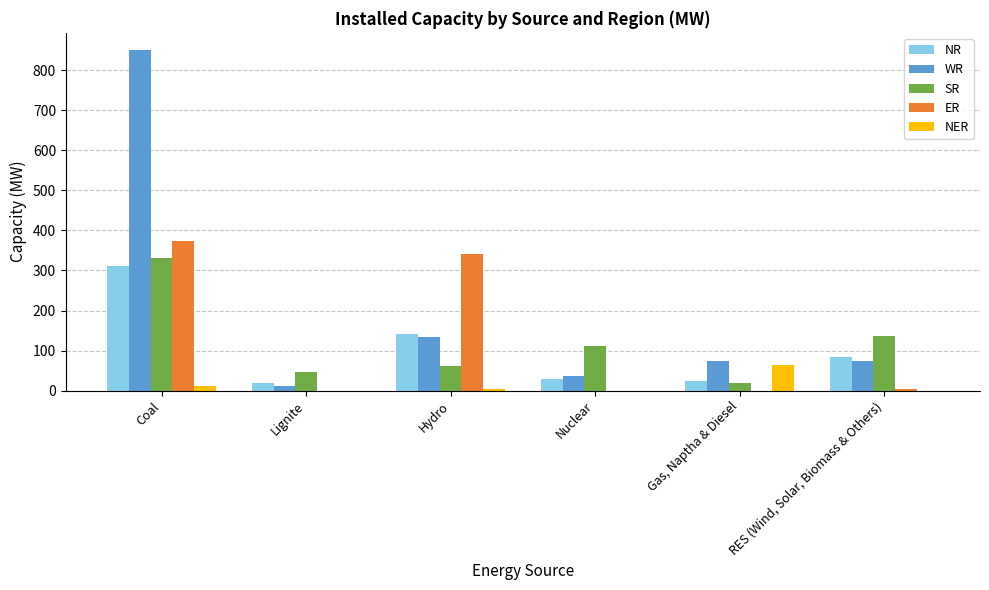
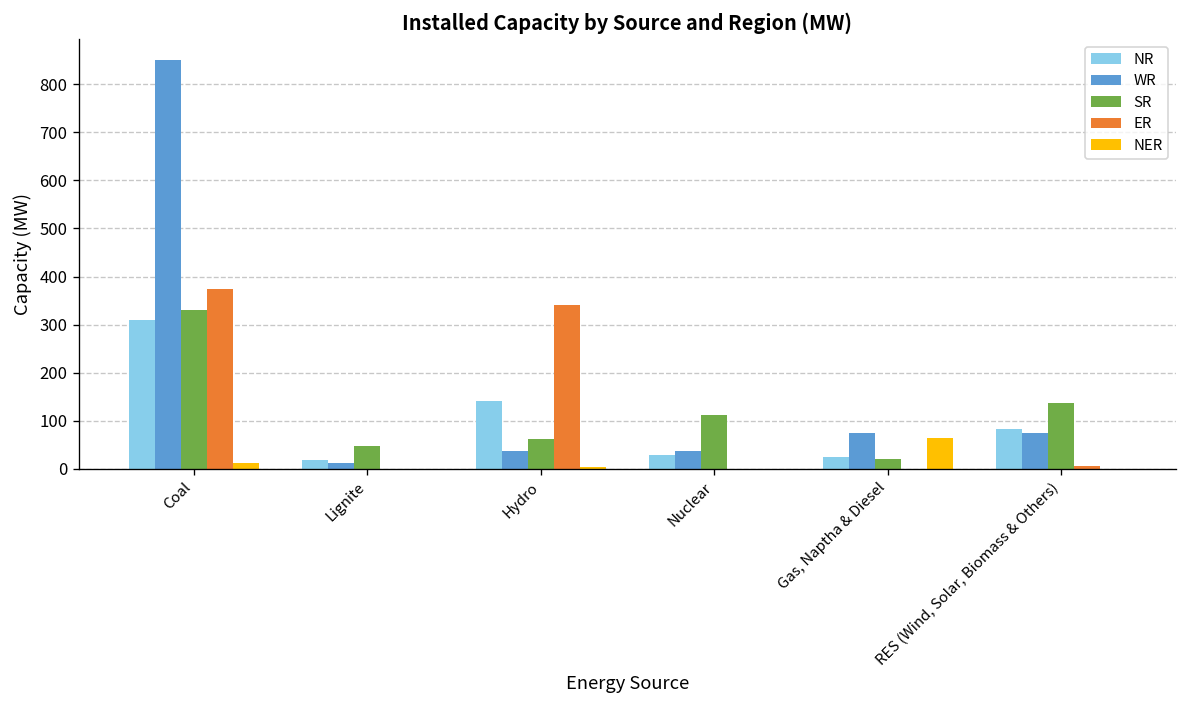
WR, Hydro: 130 -> 40
